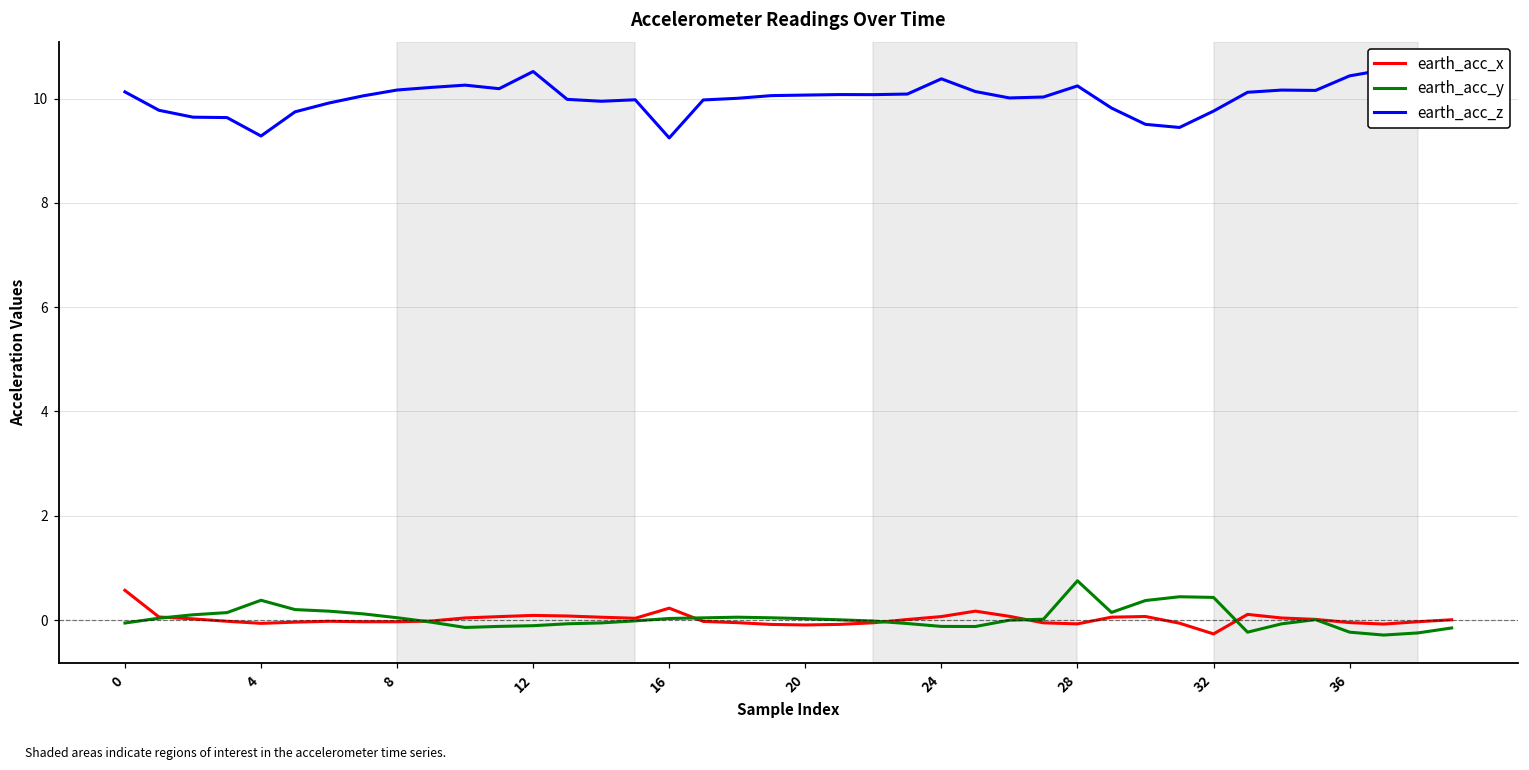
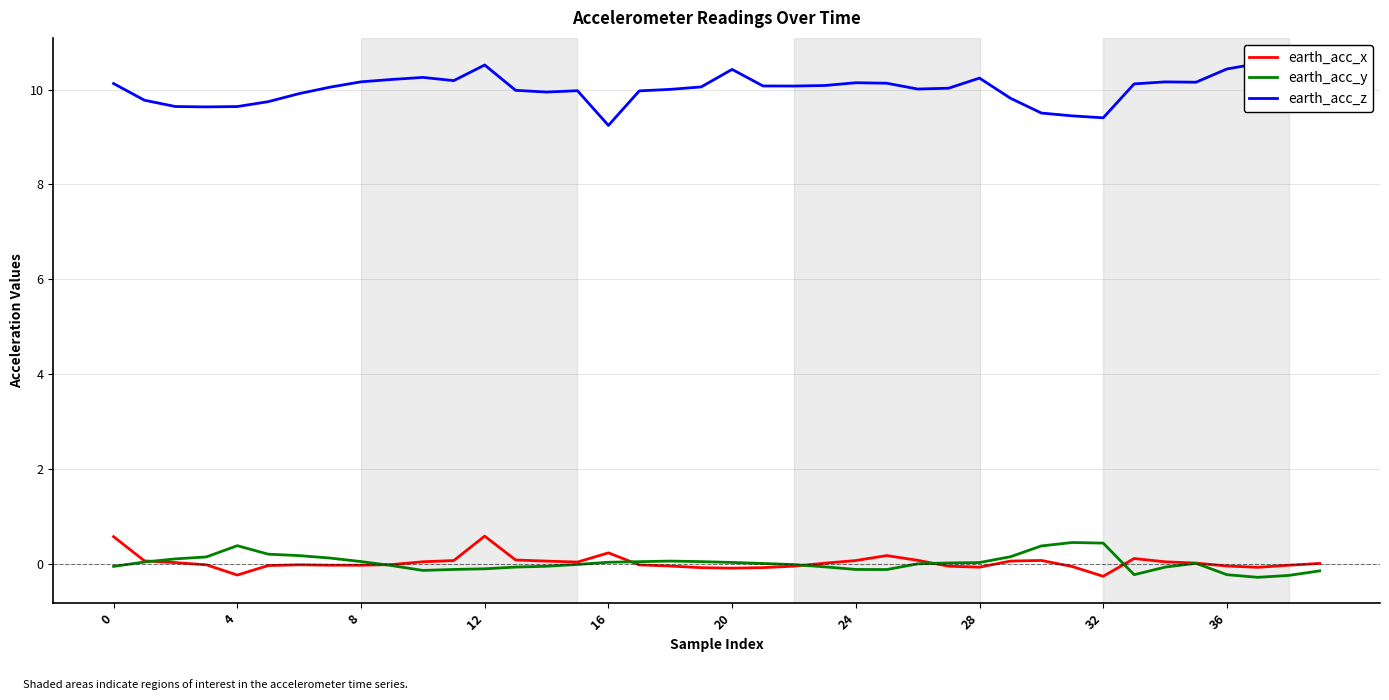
earth_acc_x, 4: -0.1 -> -0.2
earth_acc_z, 4: 9.3 -> 9.6
earth_acc_x, 12: 0.1 -> 0.6
earth_acc_z, 20: 10.1 -> 10.4
earth_acc_z, 24: 10.4 -> 10.1
earth_acc_y, 28: 0.8 -> 0.0
earth_acc_z, 32: 9.8 -> 9.4
